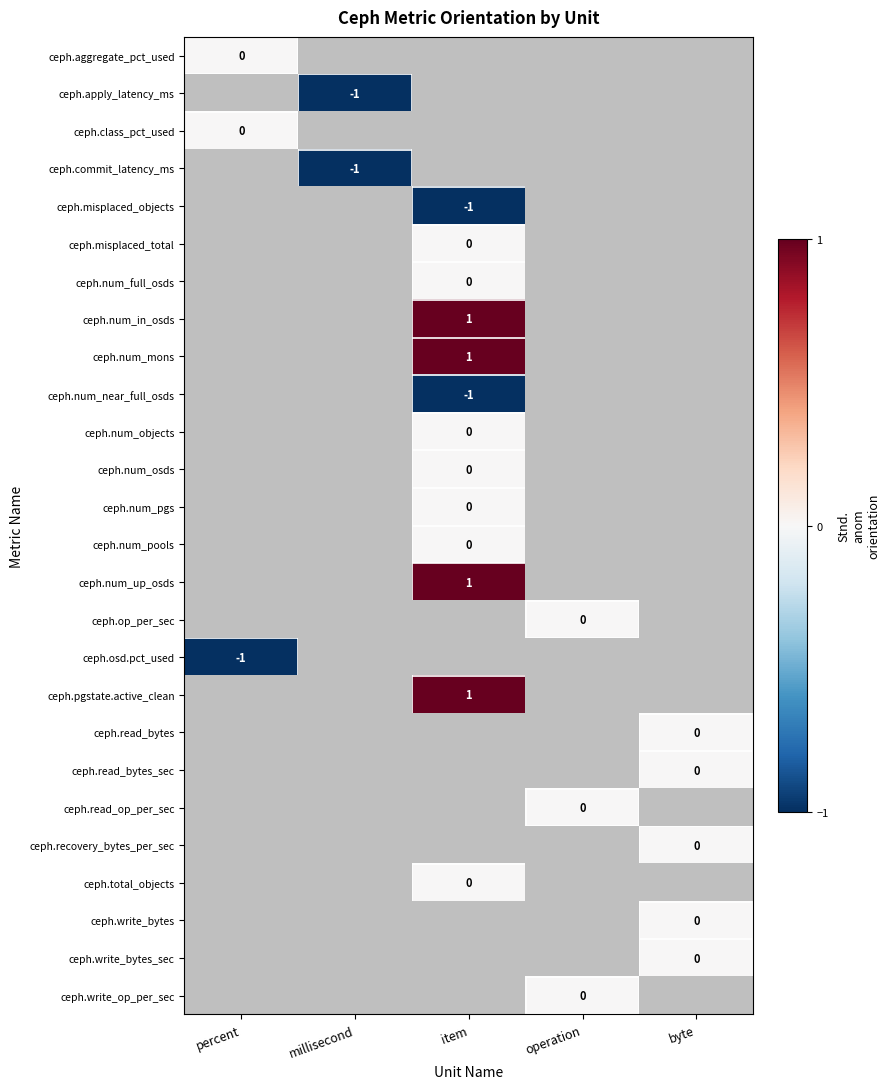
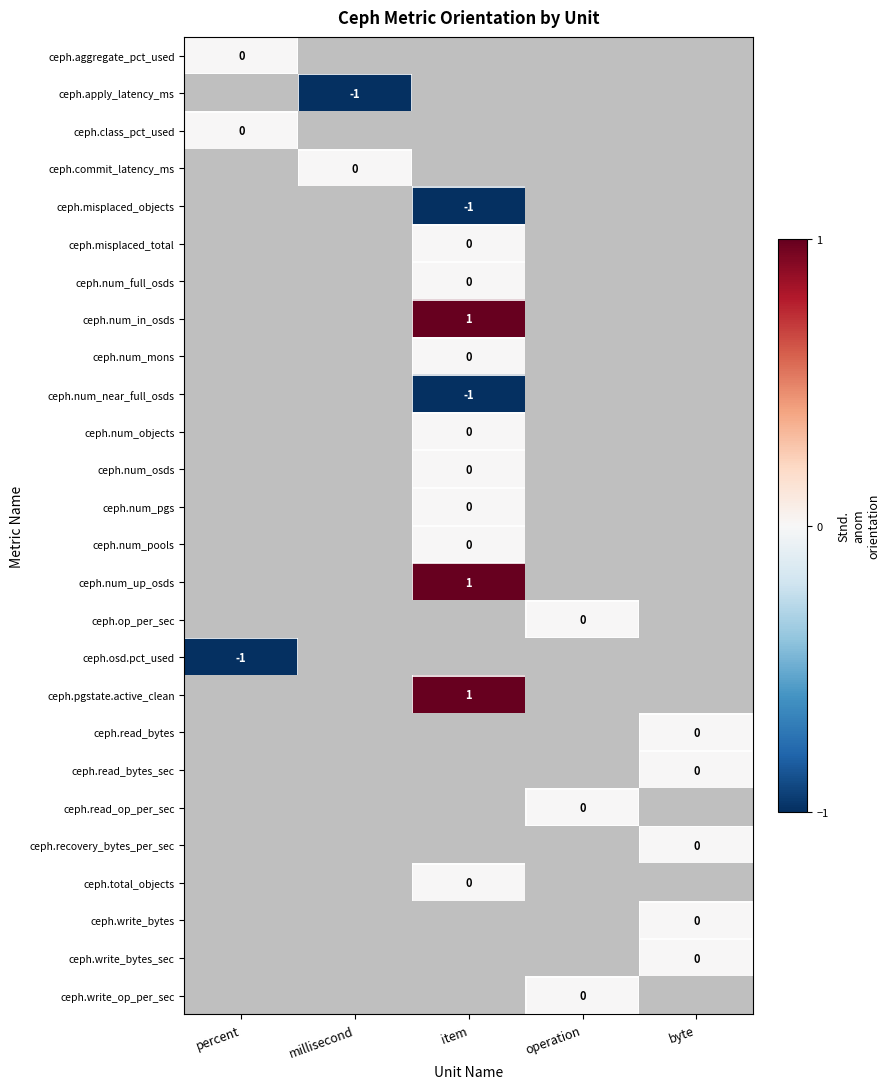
ceph.commit_latency_ms, millisecond: -1 -> 0
ceph.num_mons, item: 1 -> 0
